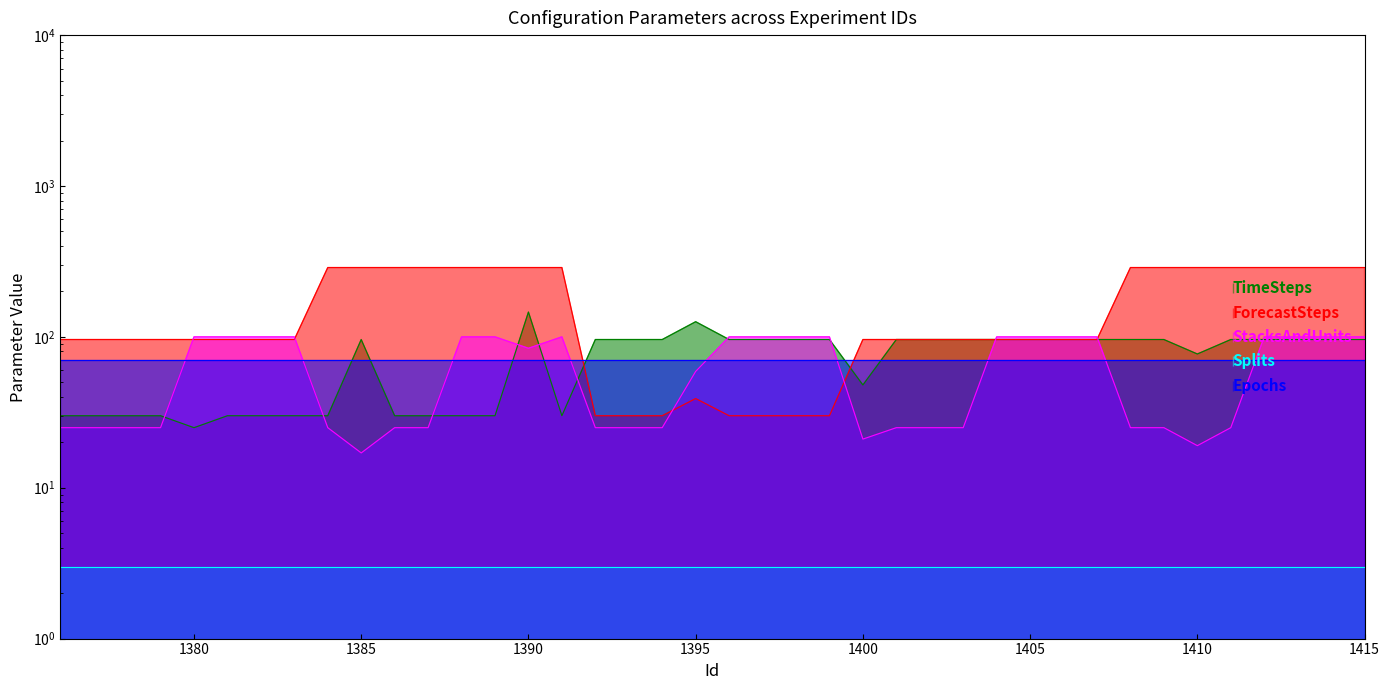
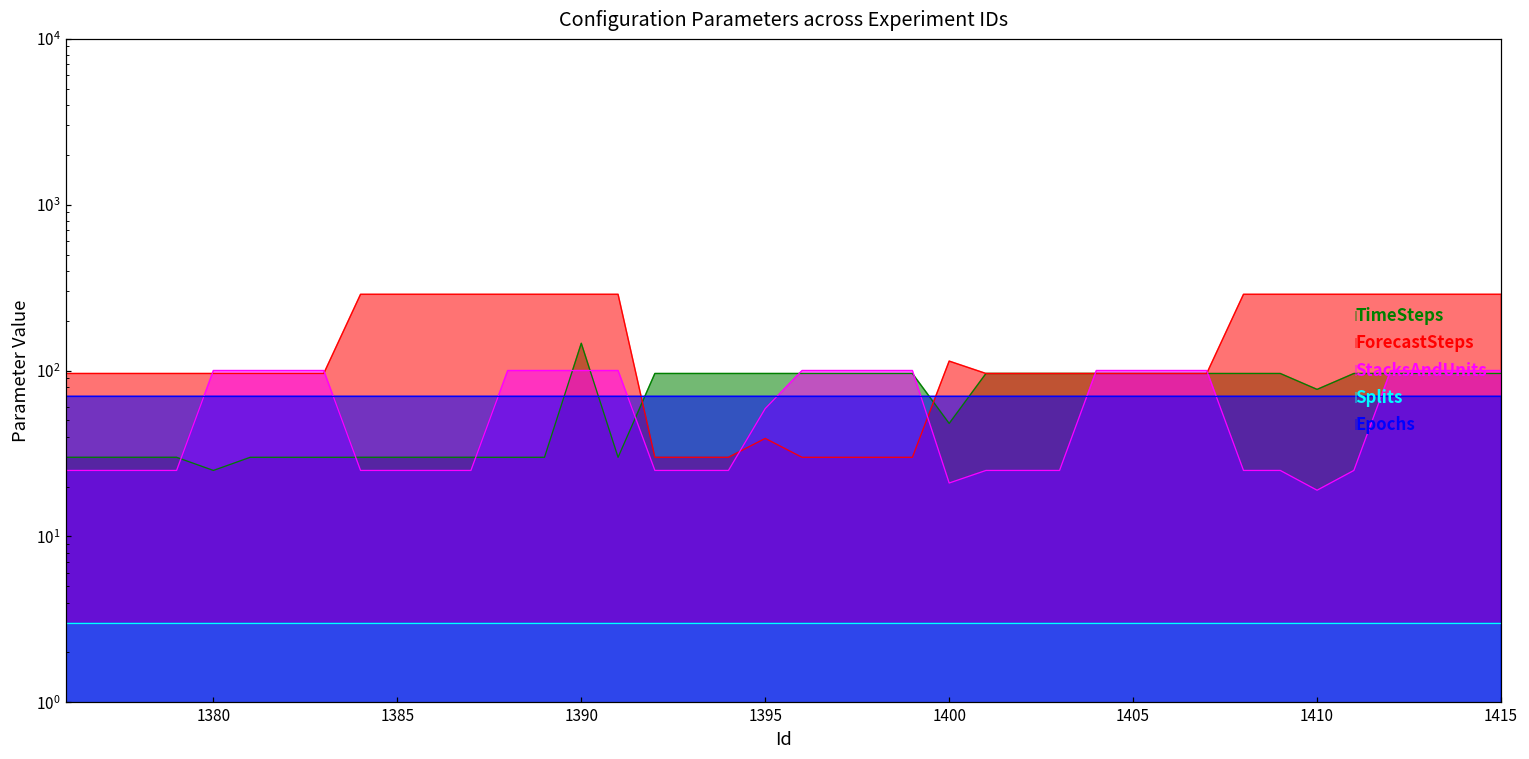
TimeSteps, 1385: 100 -> 30
StacksAndUnits, 1385: 17 -> 25
StacksAndUnits, 1390: 80 -> 100
TimeSteps, 1395: 130 -> 100
ForecastSteps, 1400: 100 -> 110
